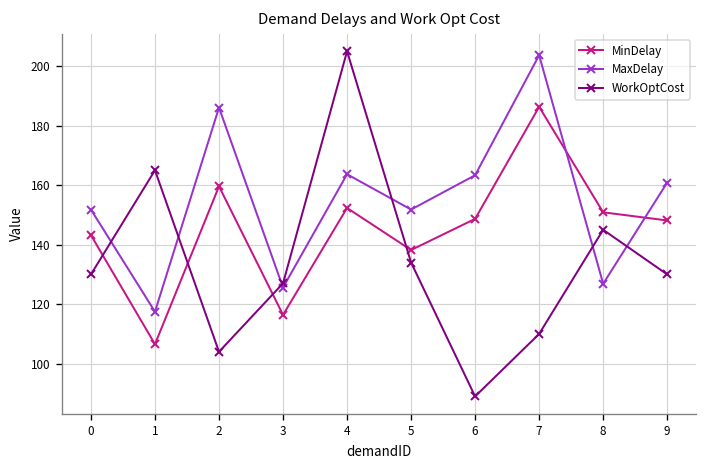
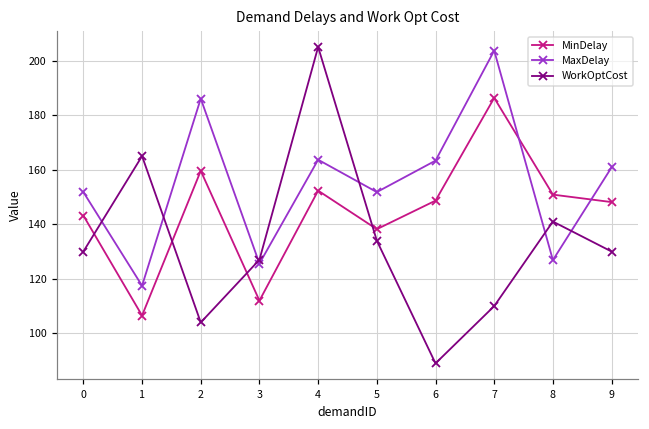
MinDelay, 3: 116 -> 112
WorkOptCost, 8: 145 -> 141
